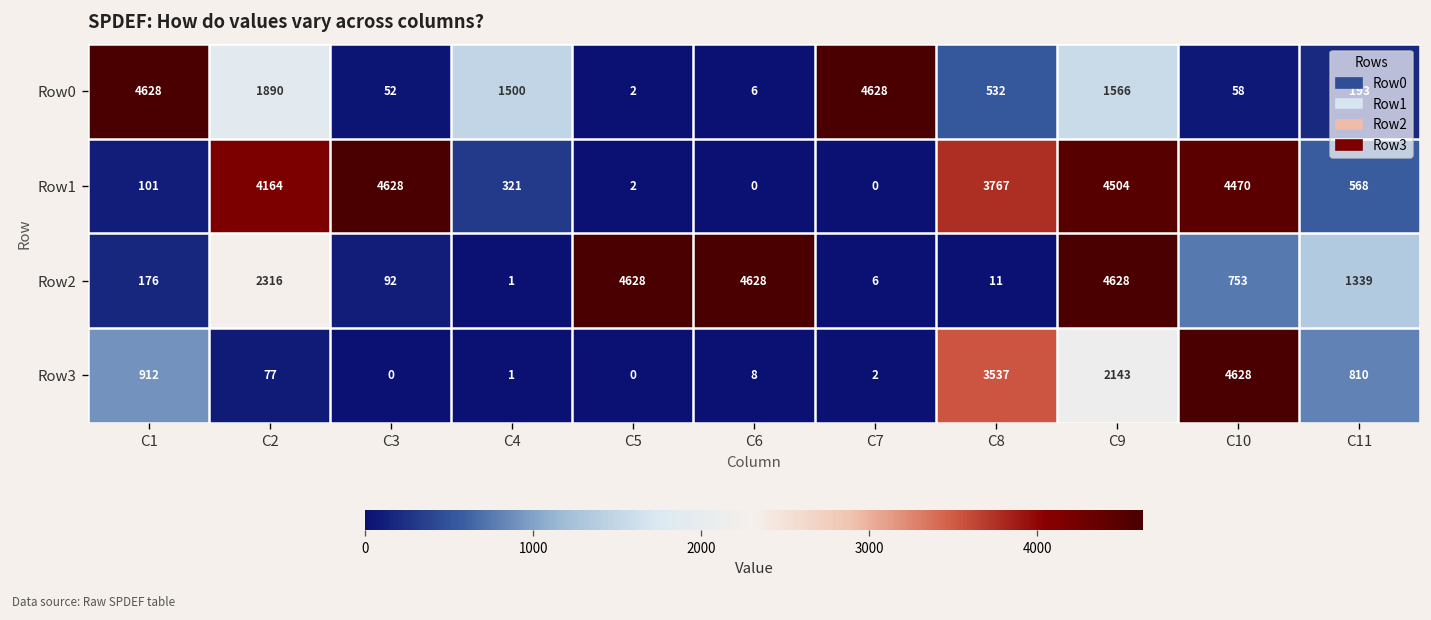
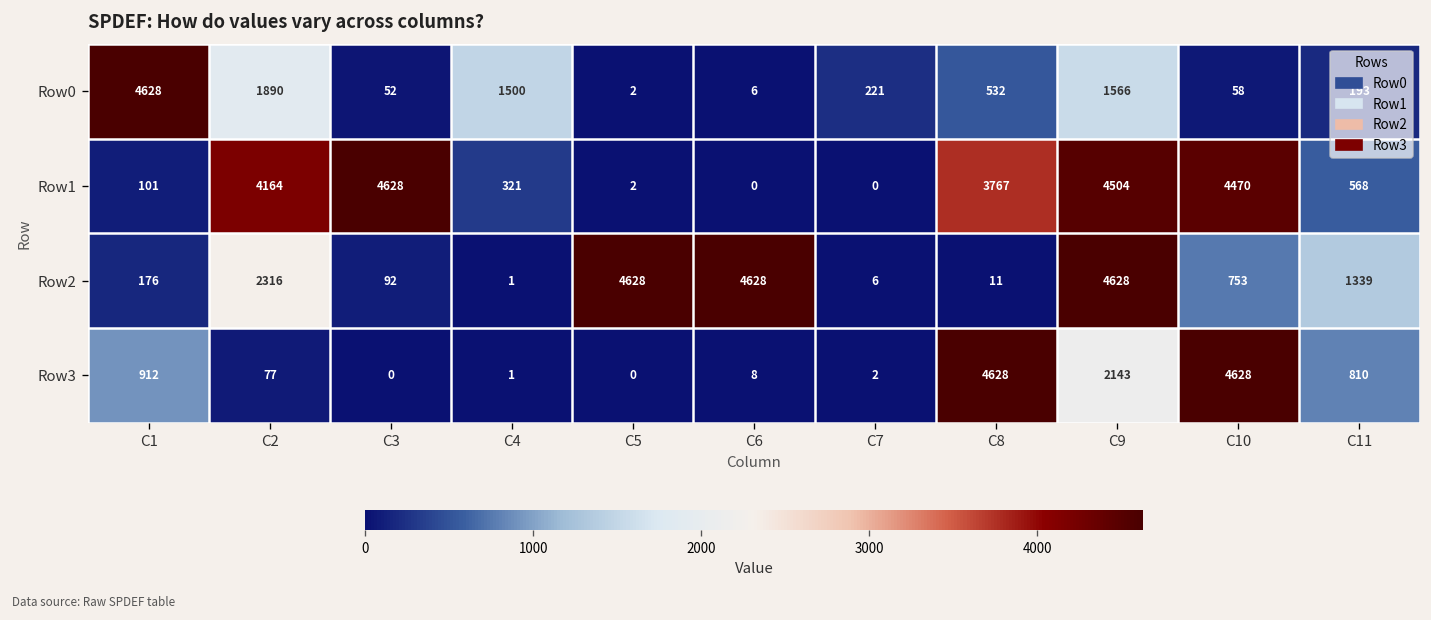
Row0, C7: 4628 -> 221
Row3, C8: 3537 -> 4628
